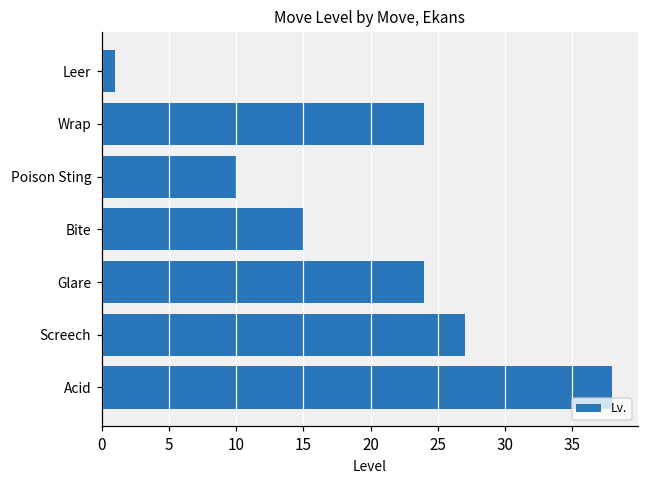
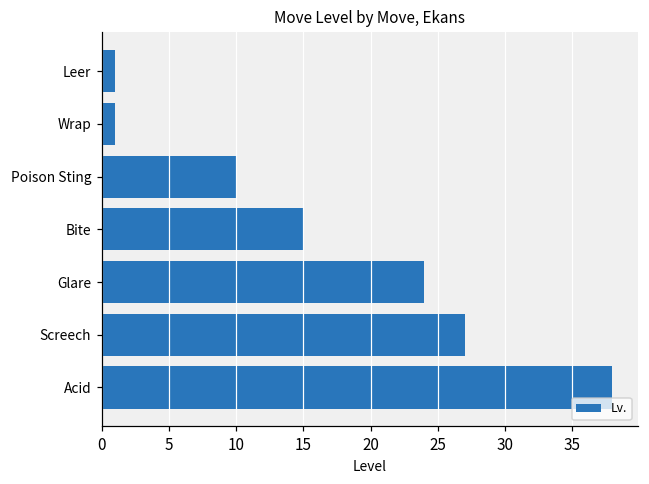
Wrap: 24 -> 1
